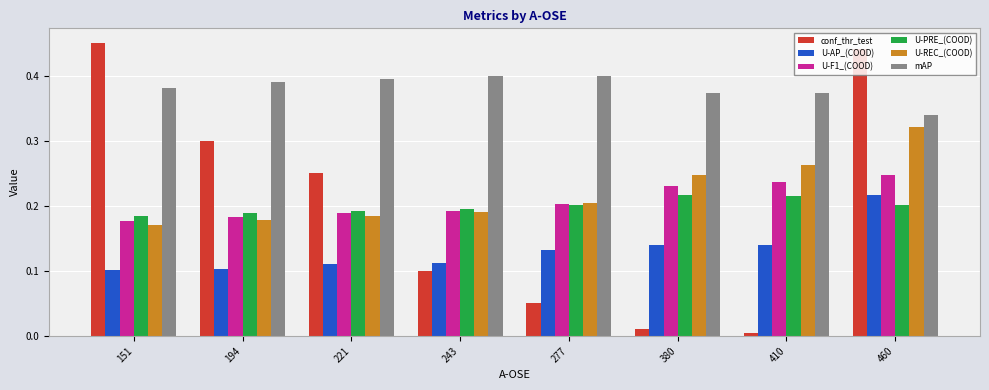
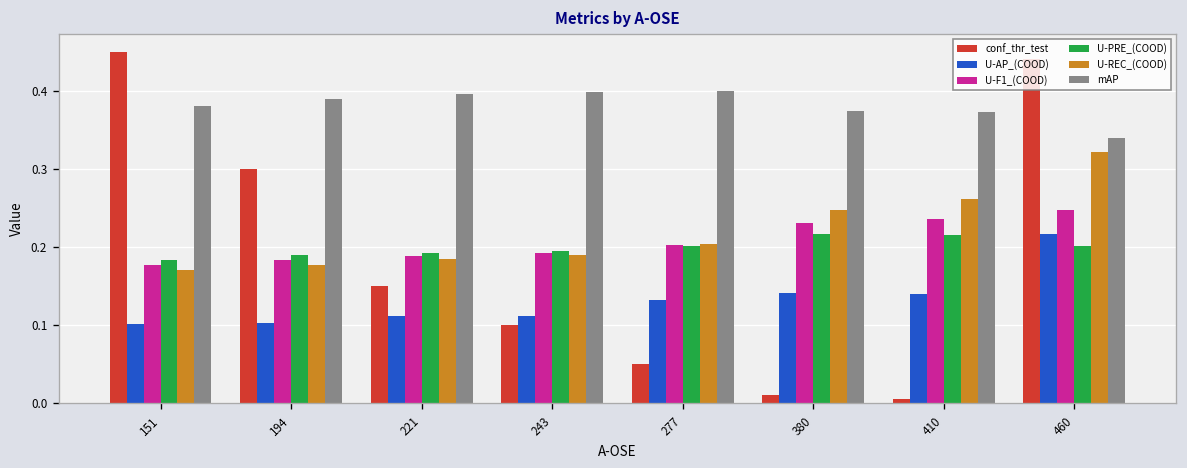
conf_thr_test, 221: 0.25 -> 0.15
